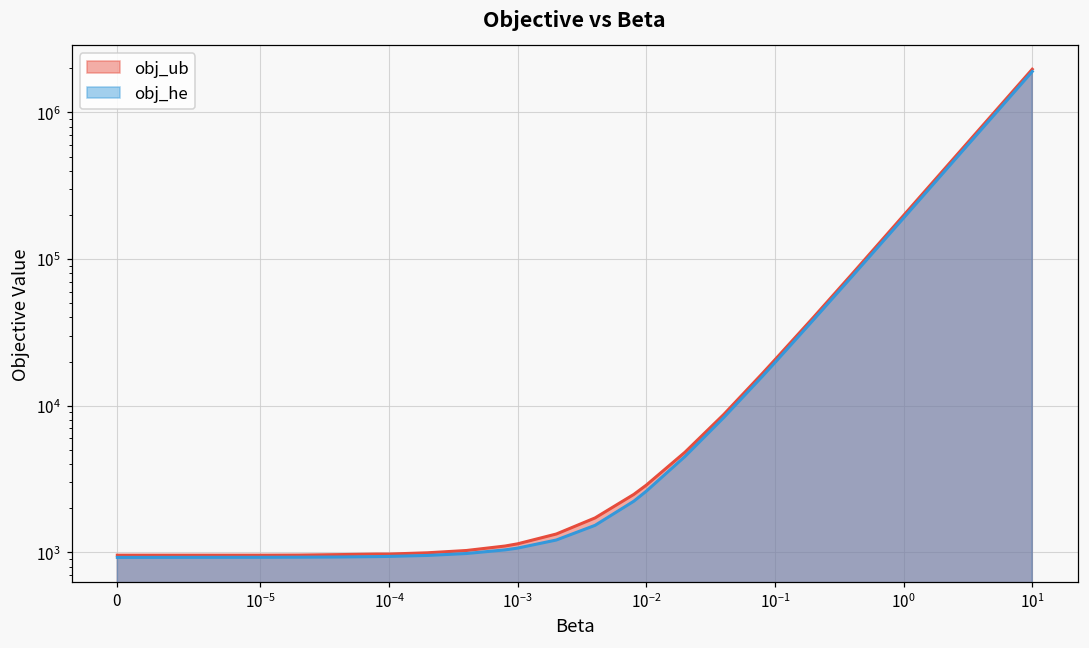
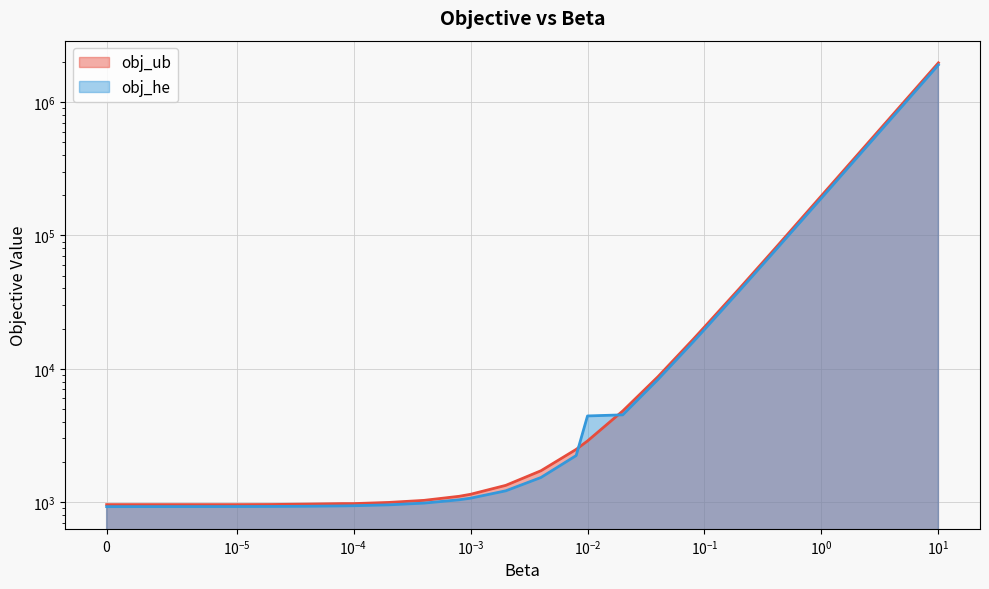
obj_he, 10^-2: 2600 -> 4400
